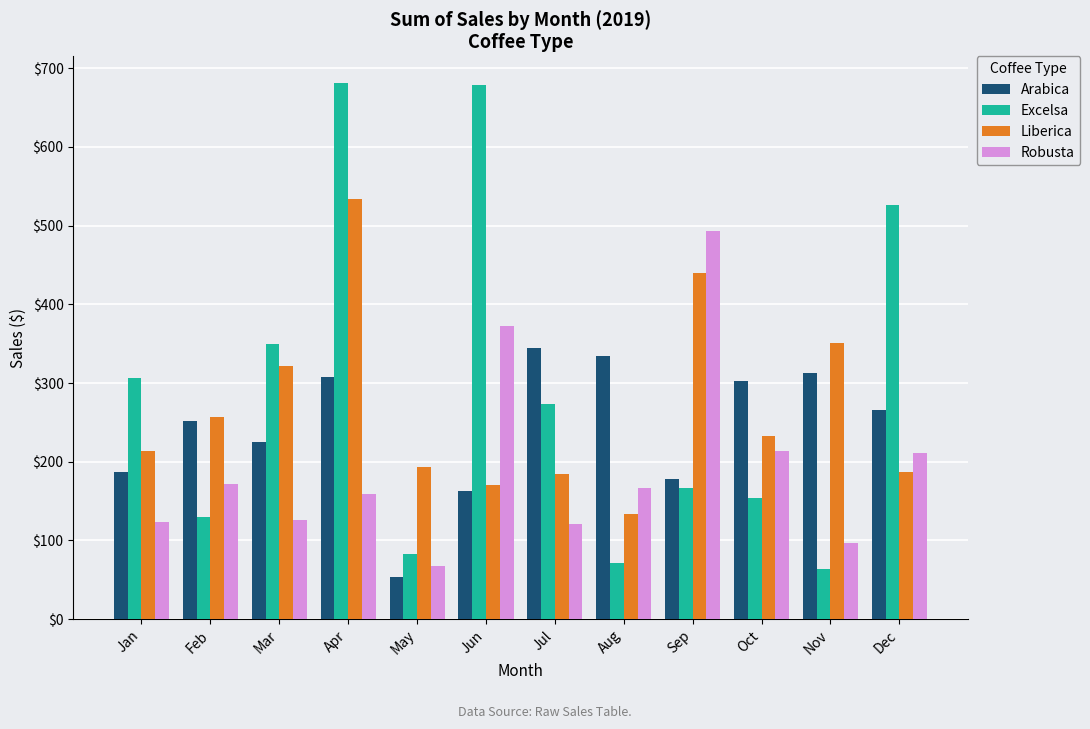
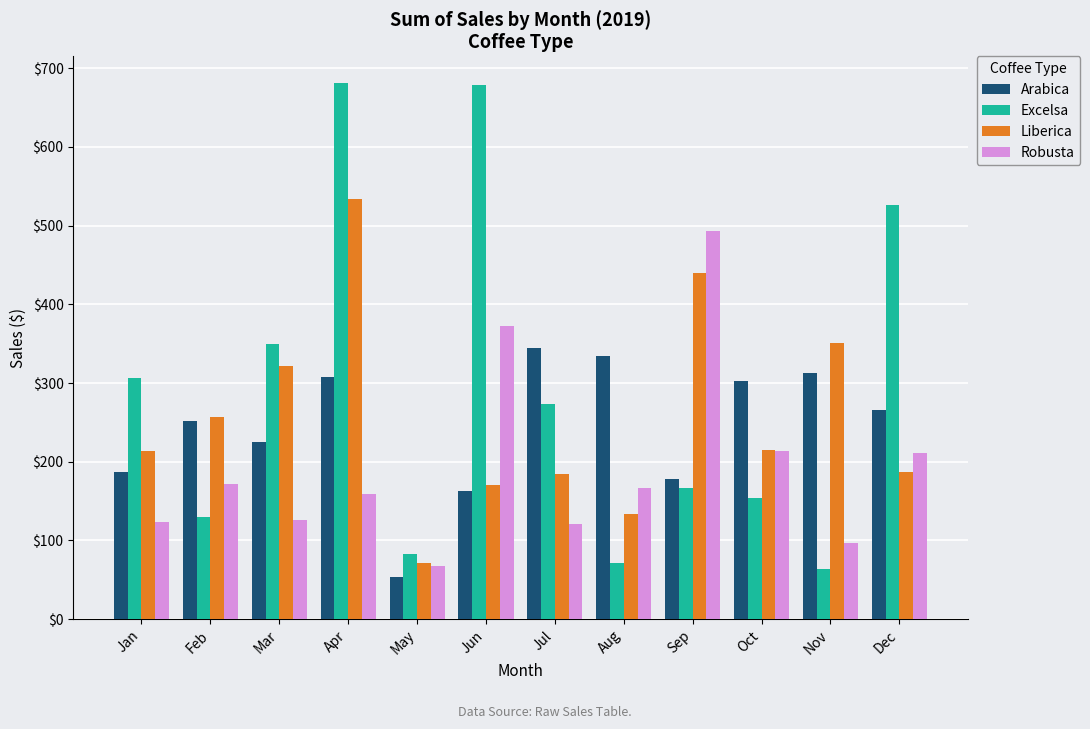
Liberica, May: $190 -> $70
Liberica, Oct: $230 -> $220
